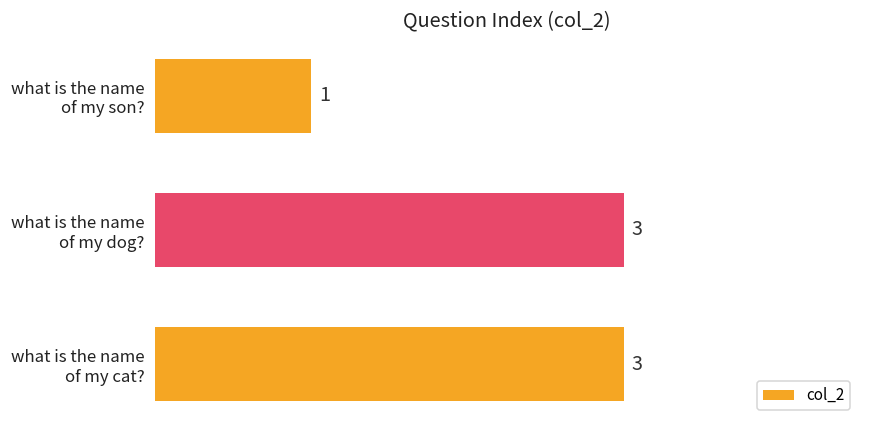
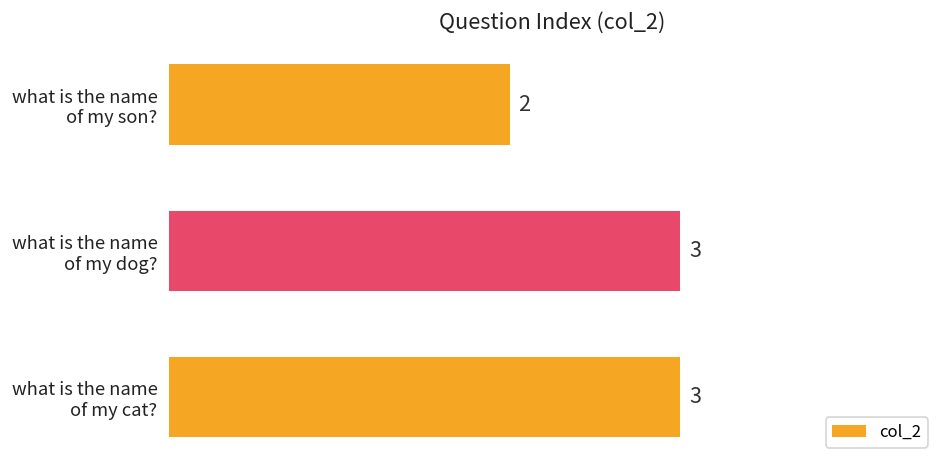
what is the name of my son?: 1 -> 2
